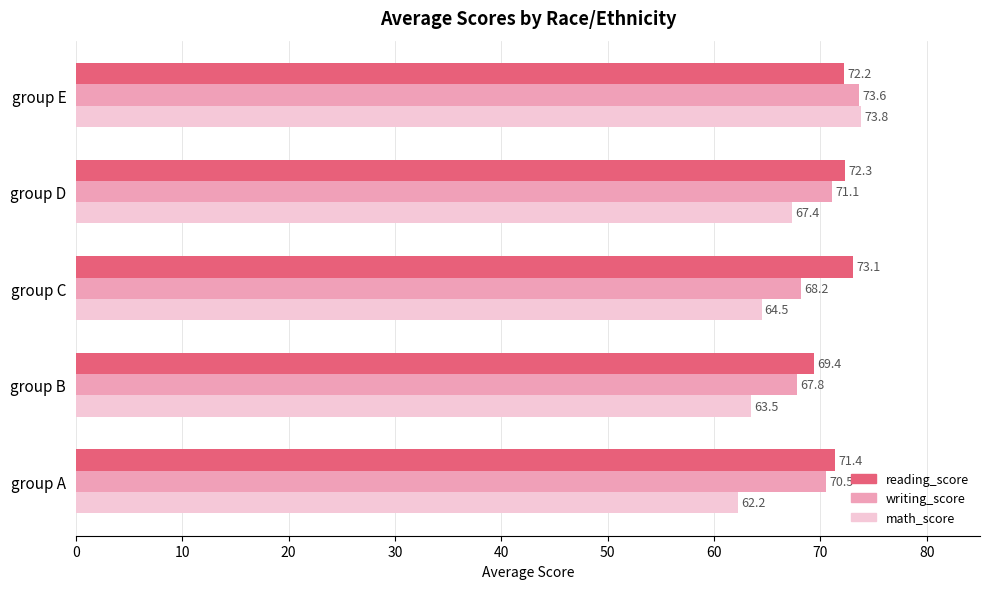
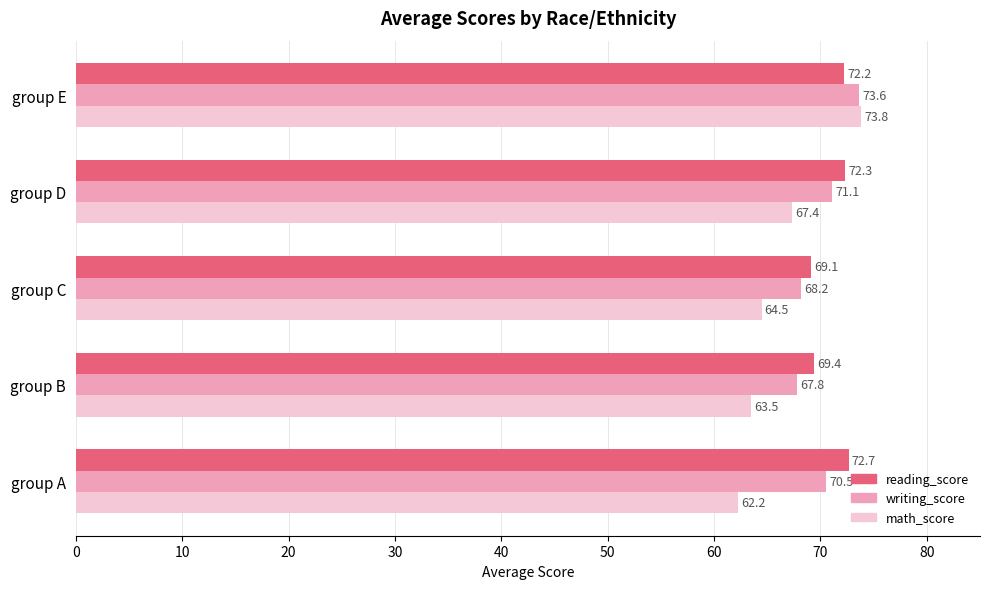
reading_score, group C: 73.1 -> 69.1
reading_score, group A: 71.4 -> 72.7
